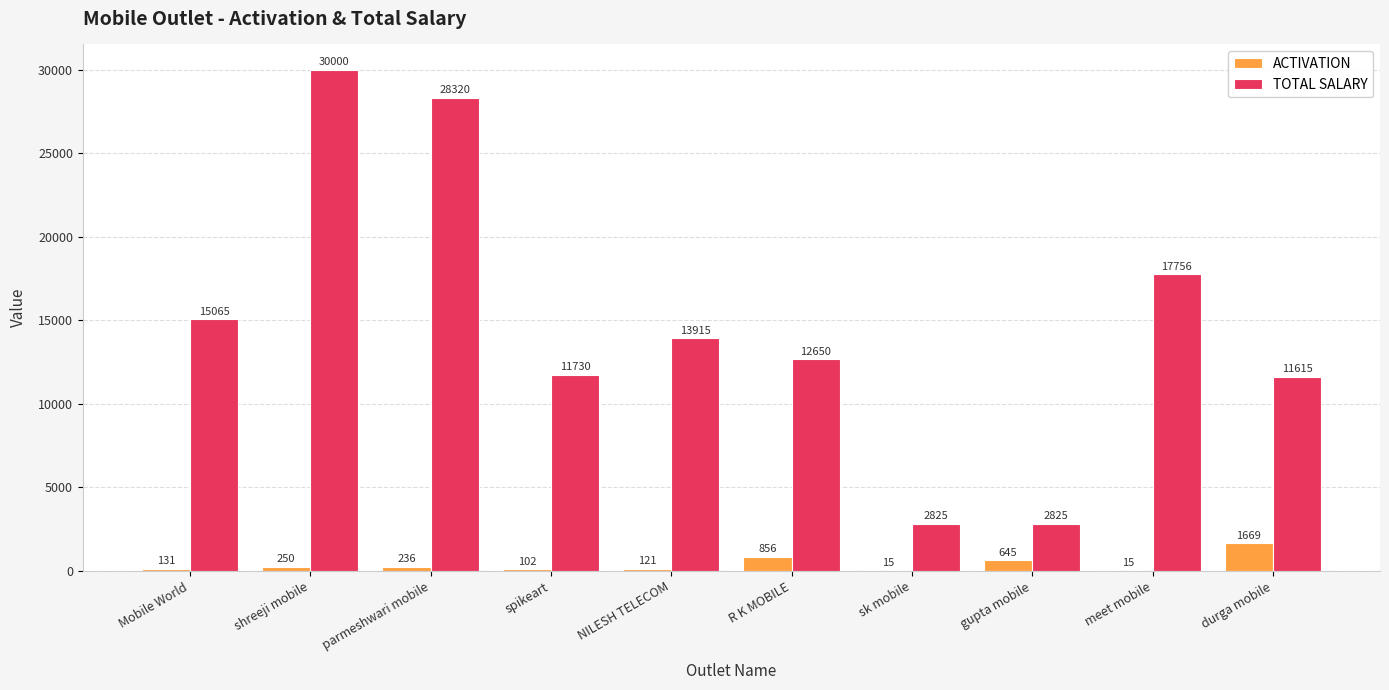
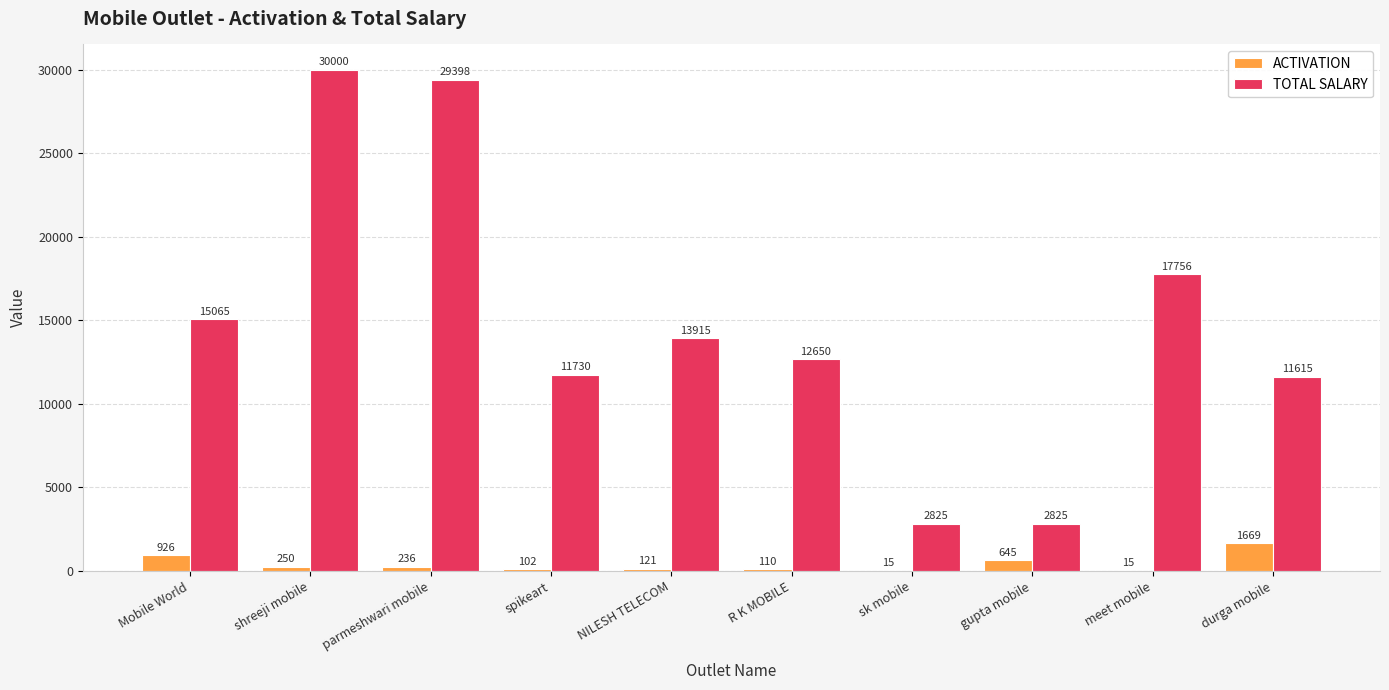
ACTIVATION, Mobile World: 131 -> 926
TOTAL SALARY, parmeshwari mobile: 28320 -> 29398
ACTIVATION, R K MOBILE: 856 -> 110
